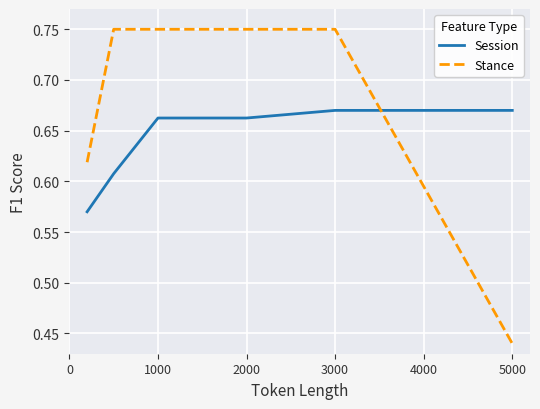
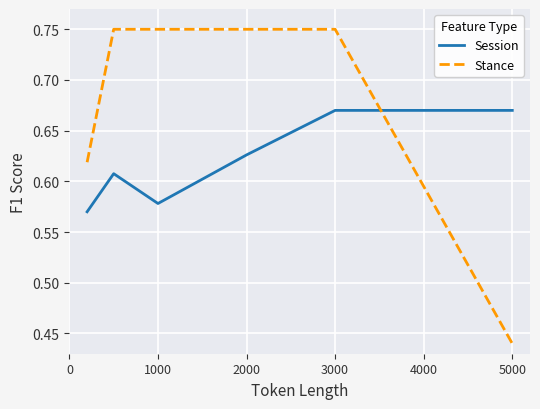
Session, 1000: 0.662 -> 0.578
Session, 2000: 0.662 -> 0.626
